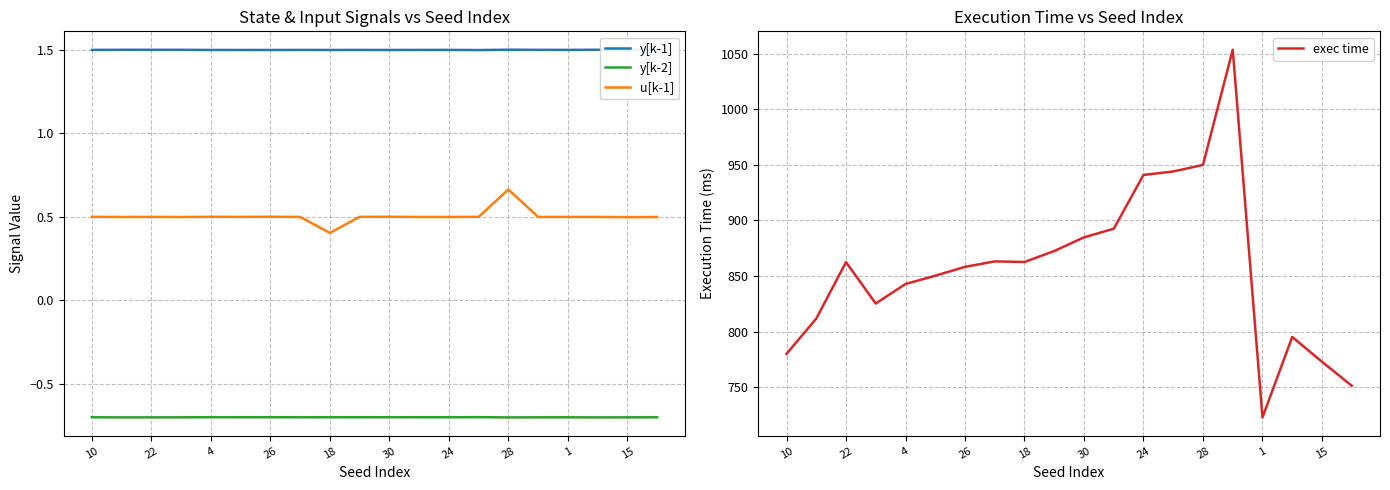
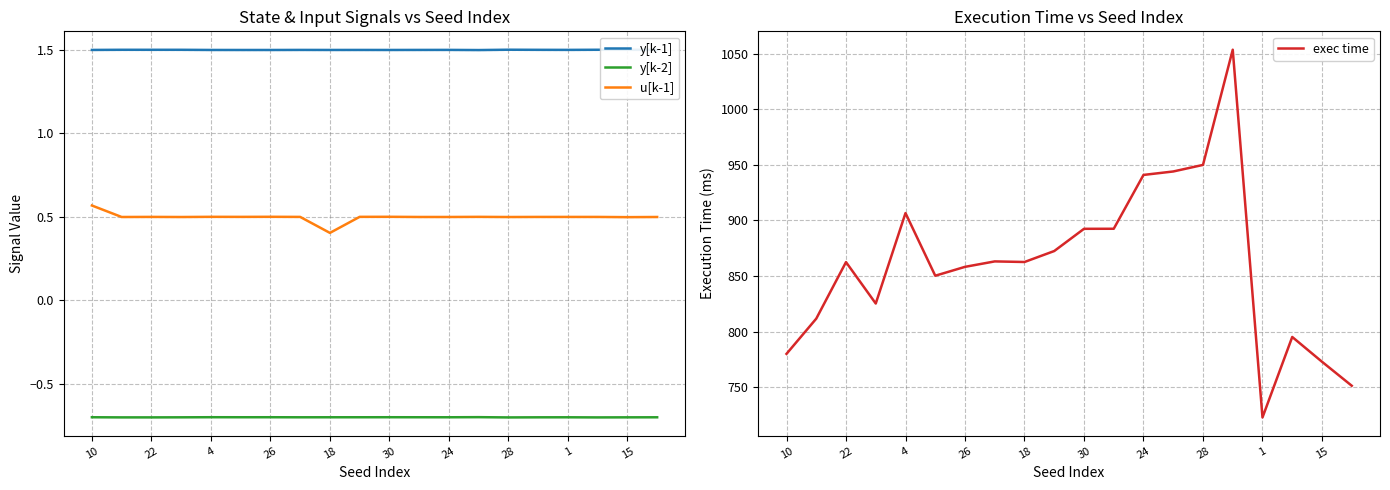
State & Input Signals vs Seed Index, u[k-1], 10: 0.50 -> 0.57
State & Input Signals vs Seed Index, u[k-1], 28: 0.66 -> 0.50
Execution Time vs Seed Index, 4: 843 -> 907
Execution Time vs Seed Index, 30: 885 -> 892
